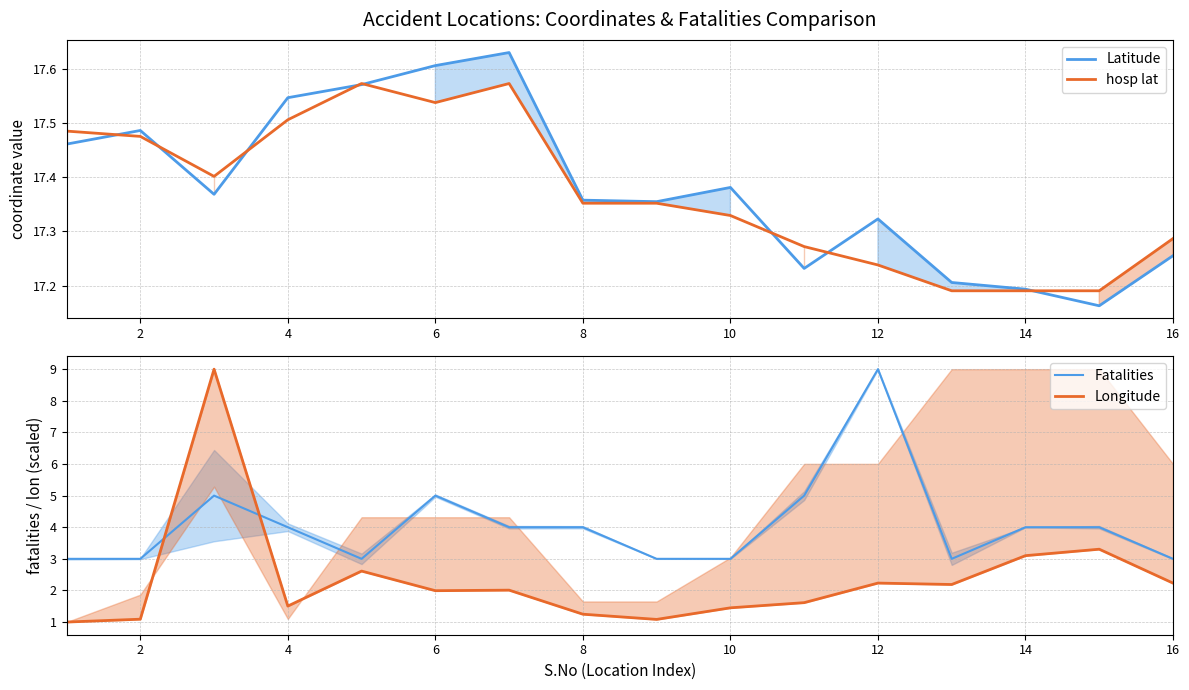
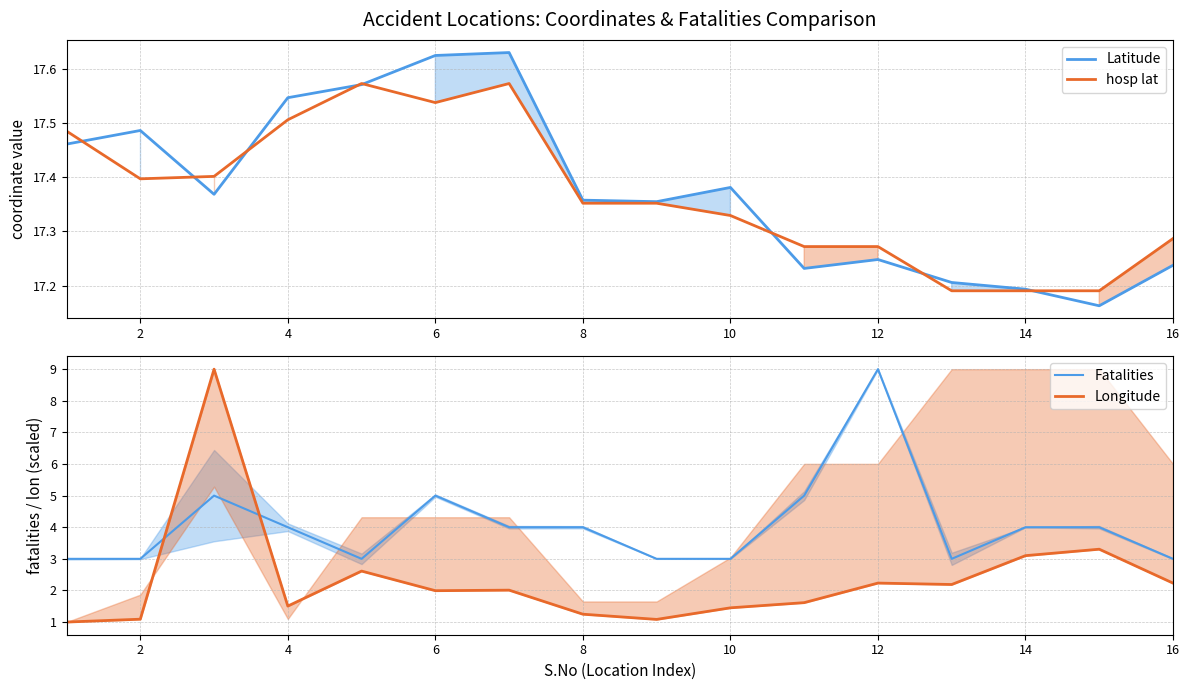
Accident Locations: Coordinates & Fatalities Comparison, hosp lat, 2: 17.48 -> 17.40
Accident Locations: Coordinates & Fatalities Comparison, Latitude, 6: 17.61 -> 17.63
Accident Locations: Coordinates & Fatalities Comparison, Latitude, 12: 17.32 -> 17.25
Accident Locations: Coordinates & Fatalities Comparison, hosp lat, 12: 17.24 -> 17.27
Accident Locations: Coordinates & Fatalities Comparison, Latitude, 16: 17.26 -> 17.24
